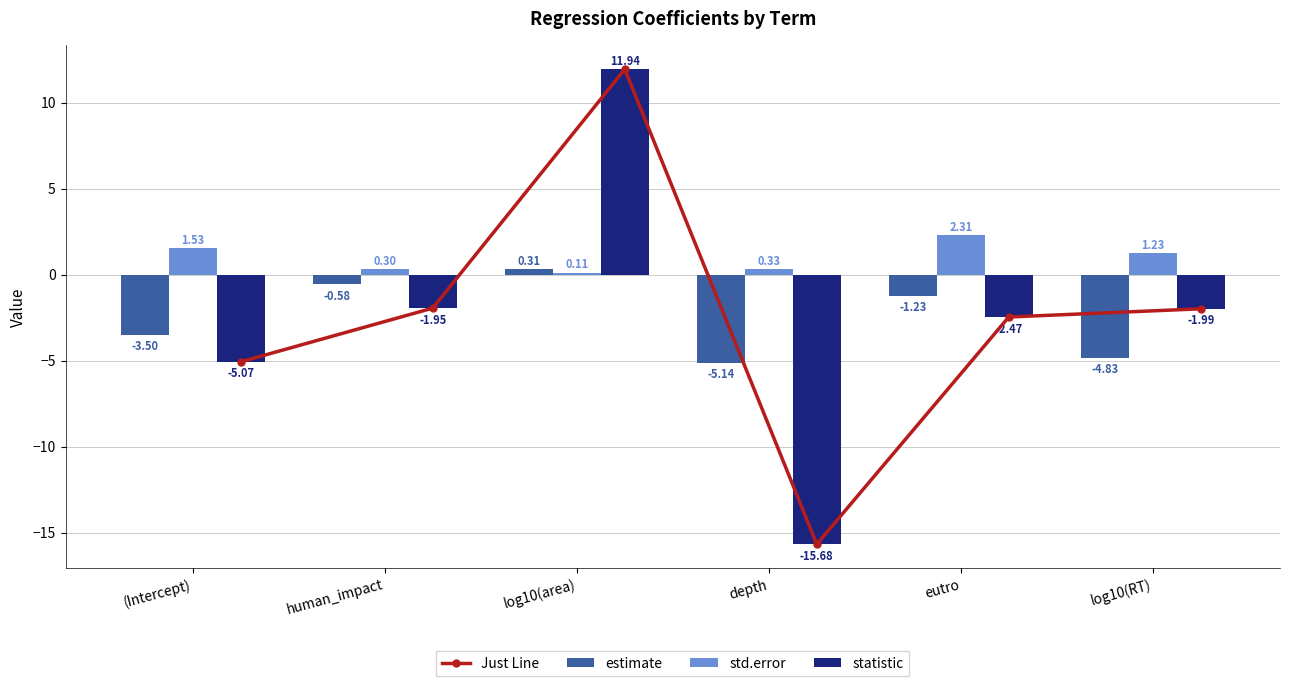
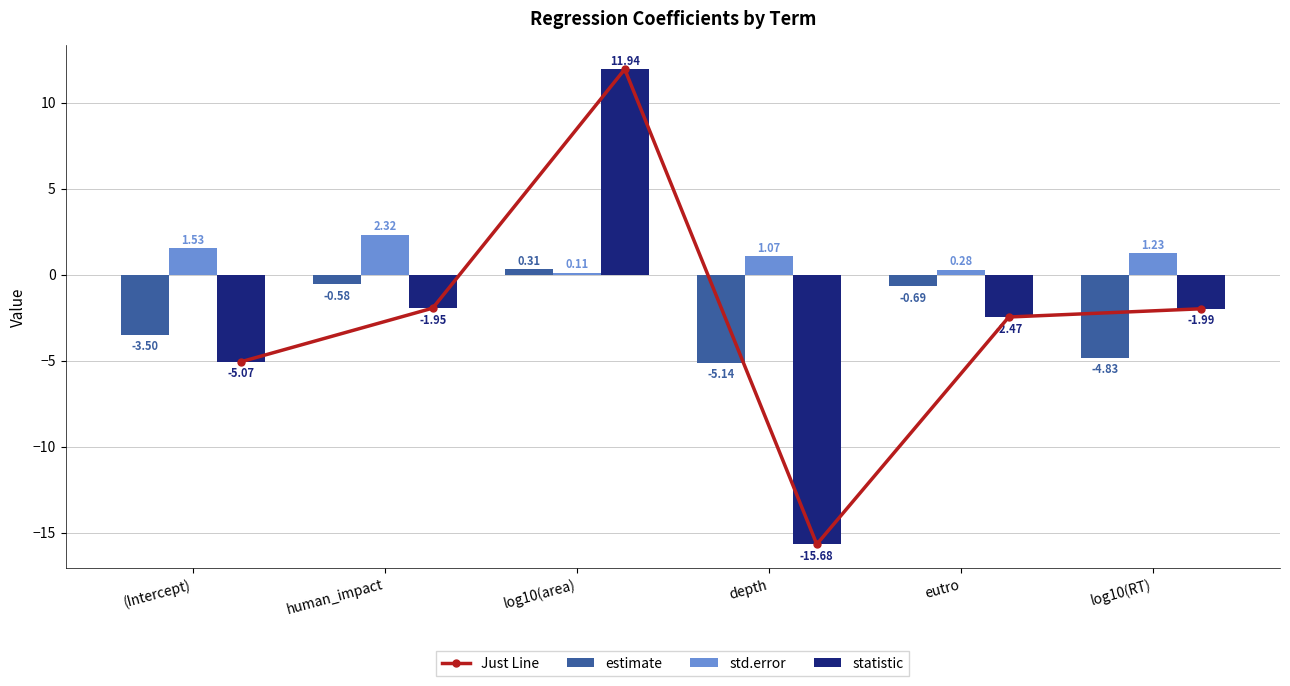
std.error, human_impact: 0.30 -> 2.32
std.error, depth: 0.33 -> 1.07
estimate, eutro: -1.23 -> -0.69
std.error, eutro: 2.31 -> 0.28
